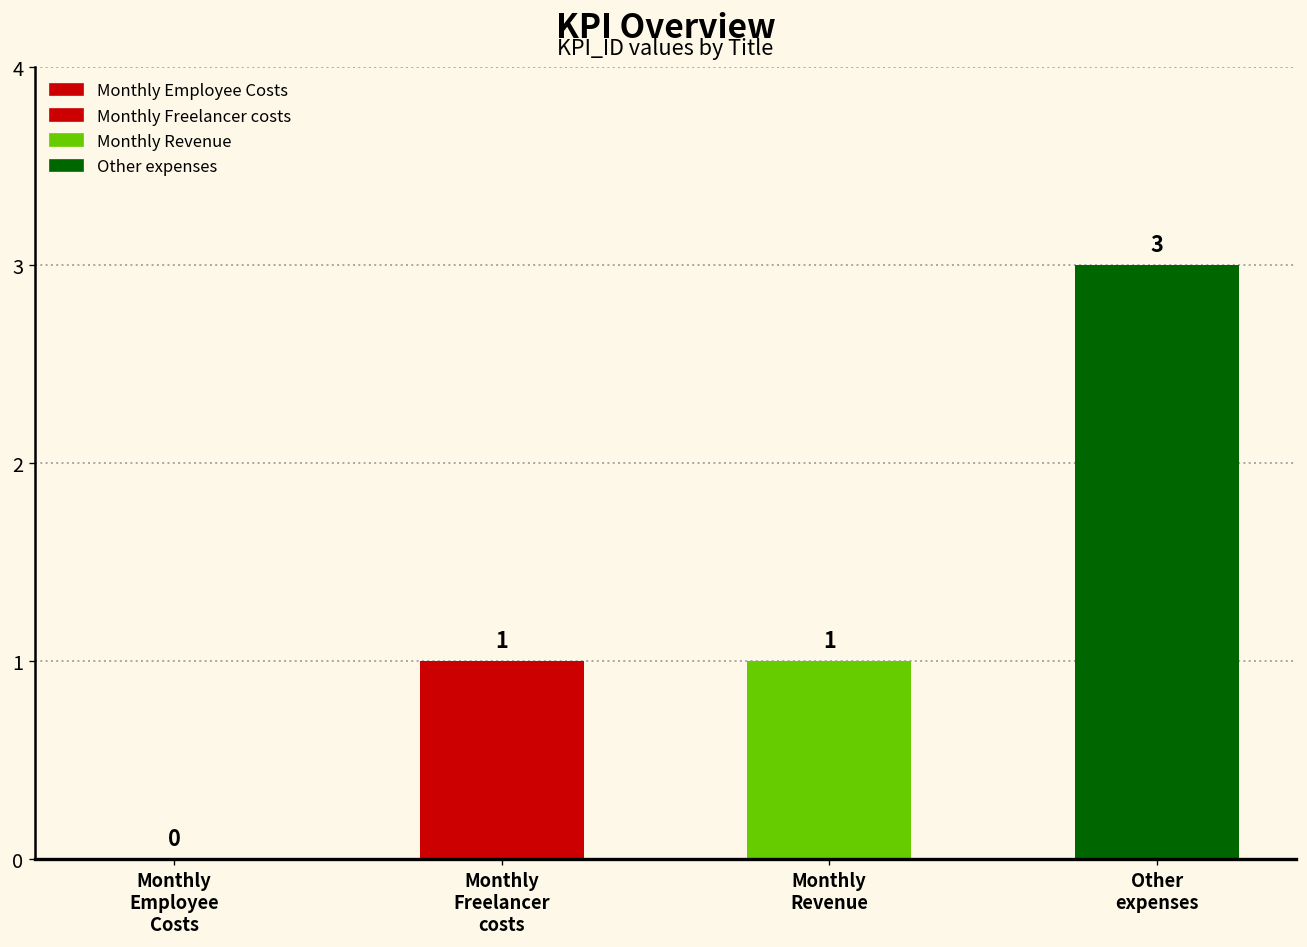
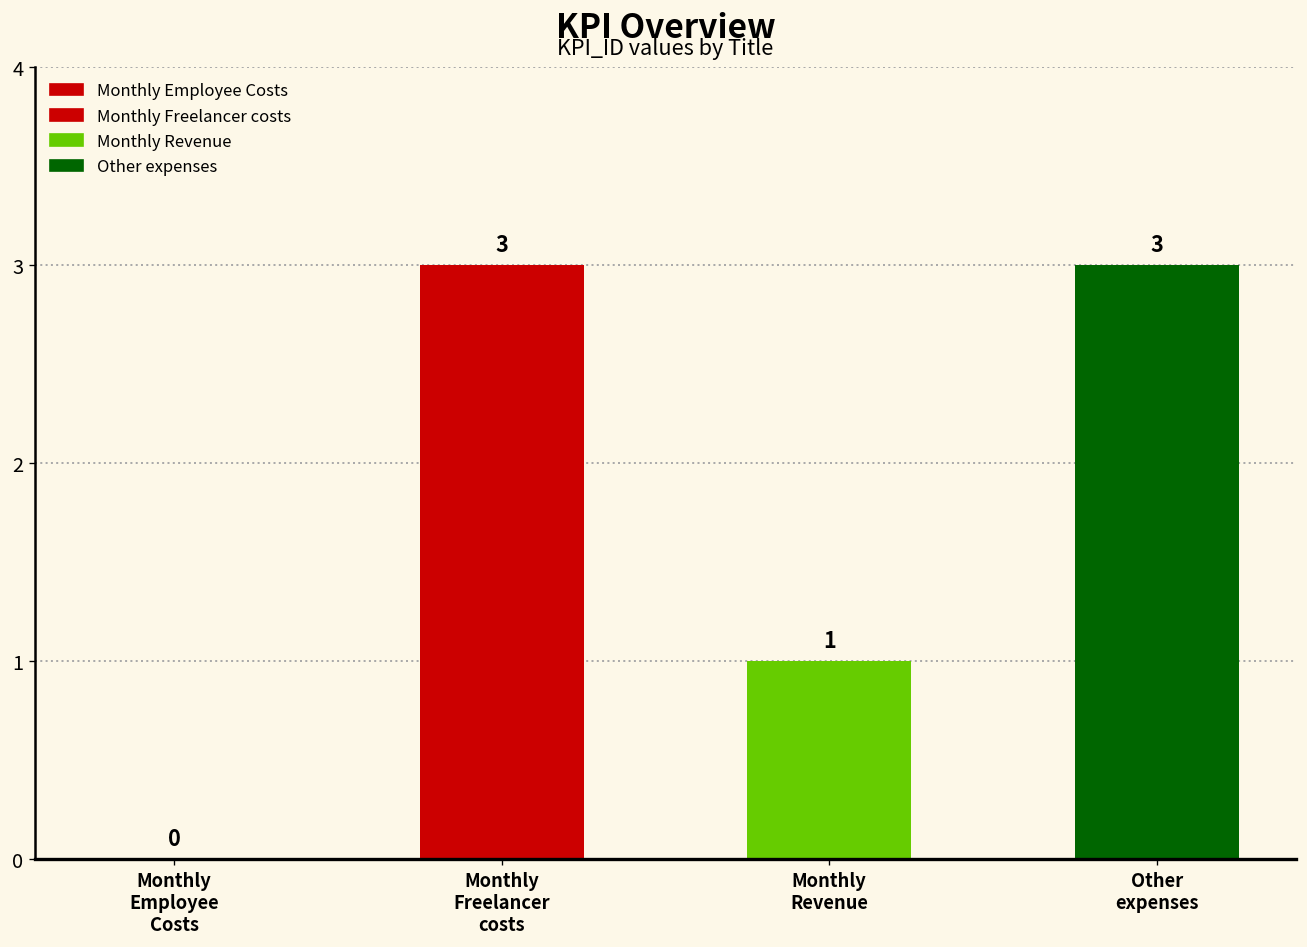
Monthly Freelancer costs: 1 -> 3
